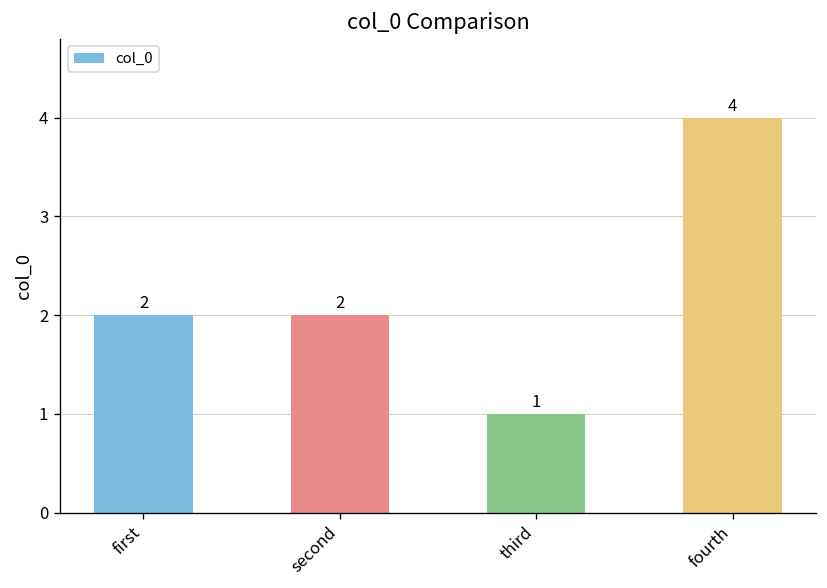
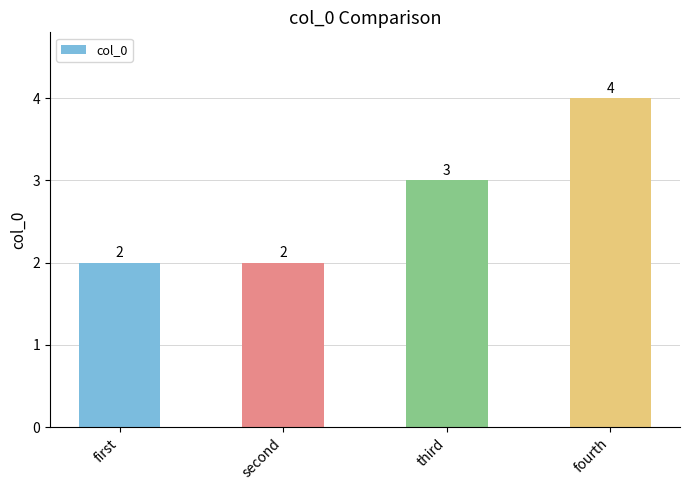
third: 1 -> 3
